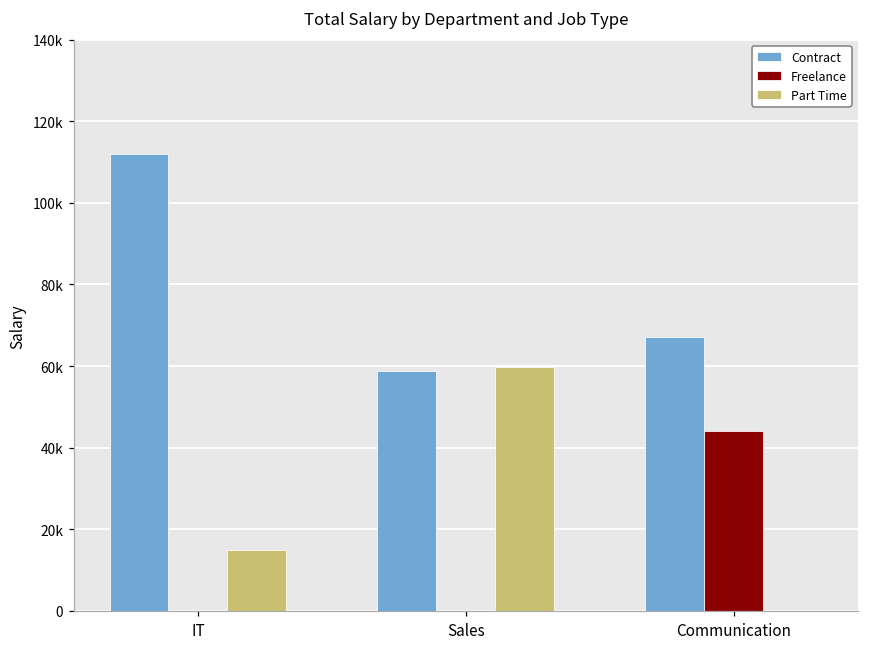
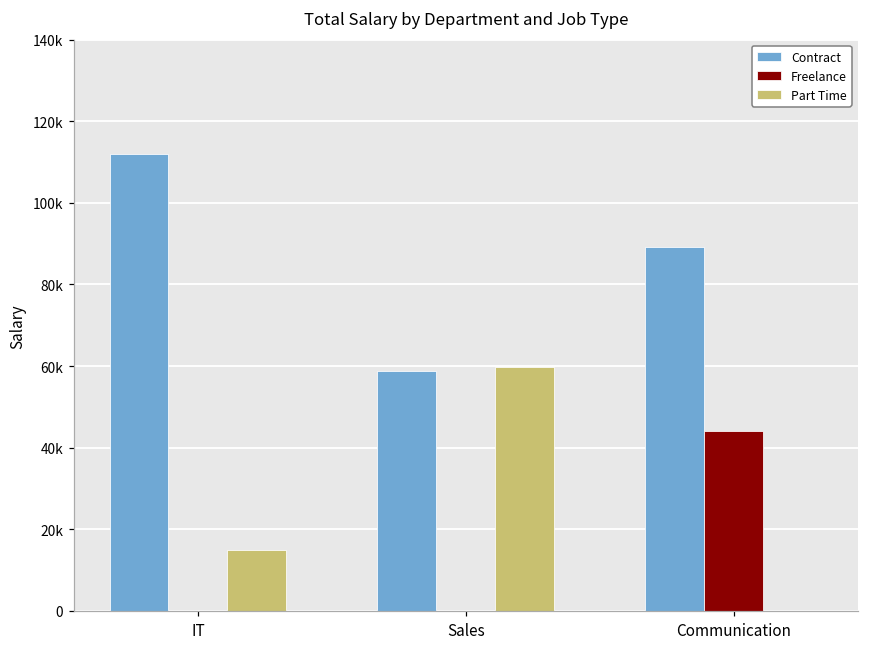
Contract, Communication: 67000 -> 89000
